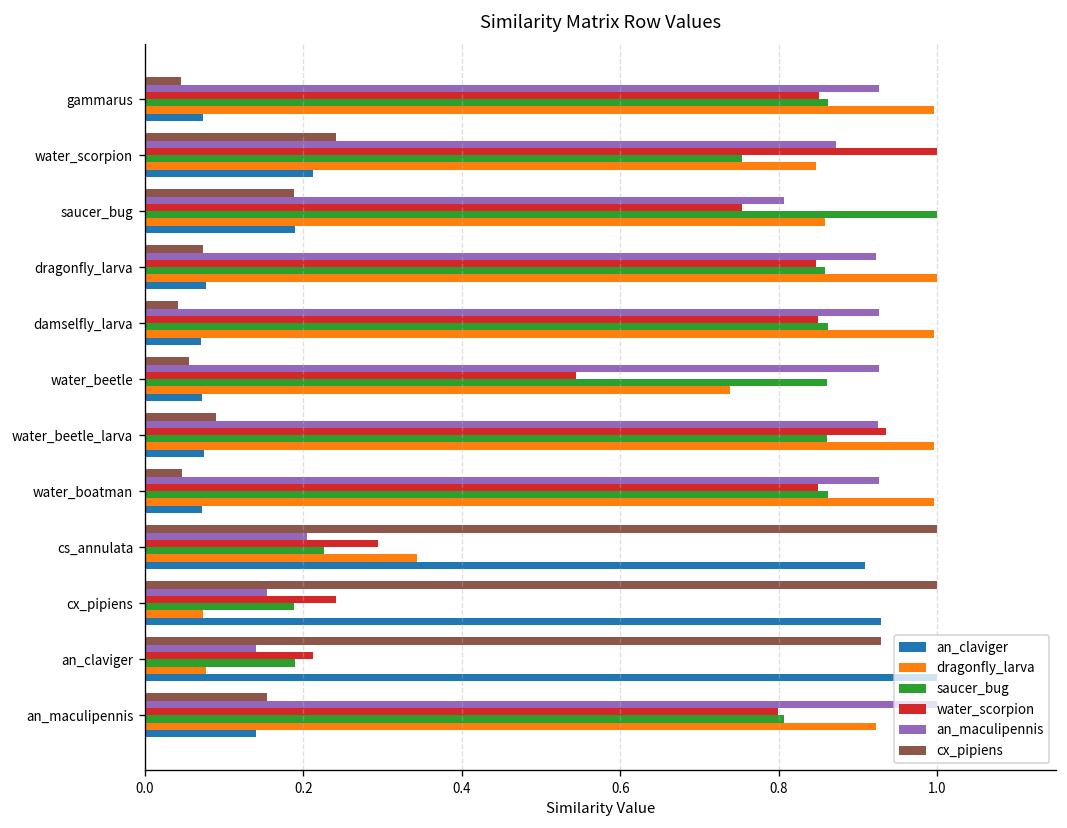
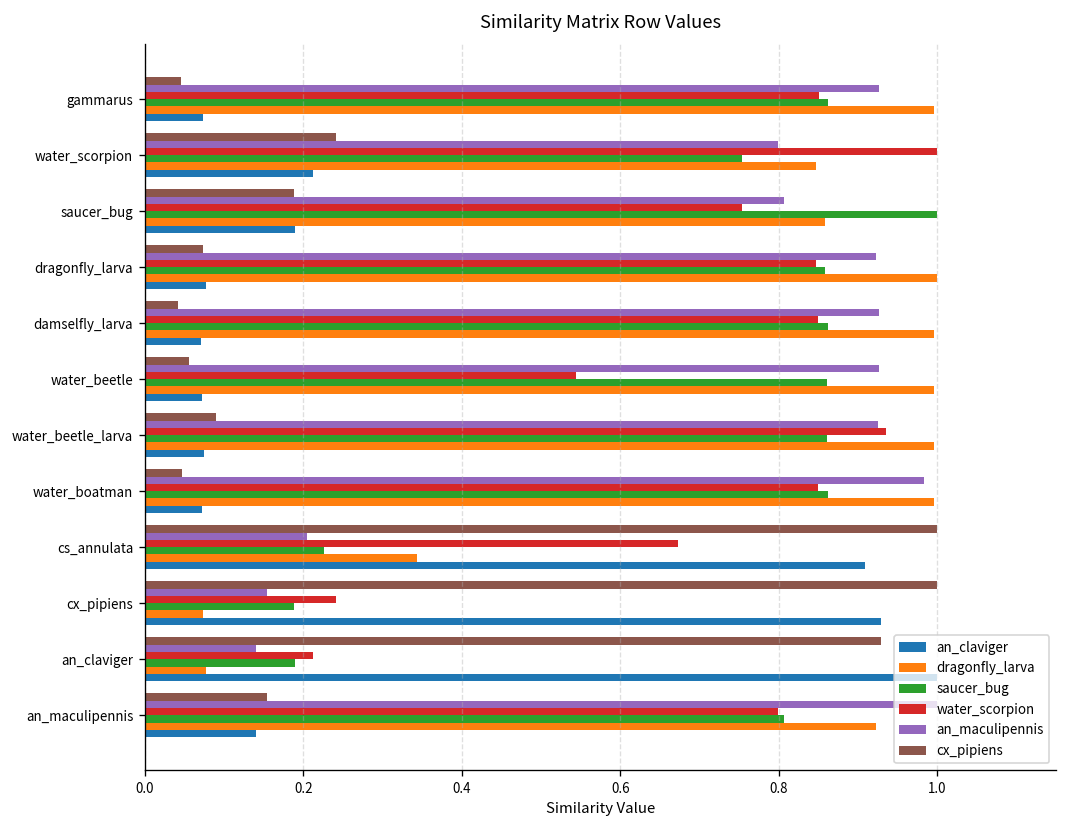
an_maculipennis, water_scorpion: 0.87 -> 0.80
dragonfly_larva, water_beetle: 0.74 -> 1.00
an_maculipennis, water_boatman: 0.93 -> 0.98
water_scorpion, cs_annulata: 0.29 -> 0.67
